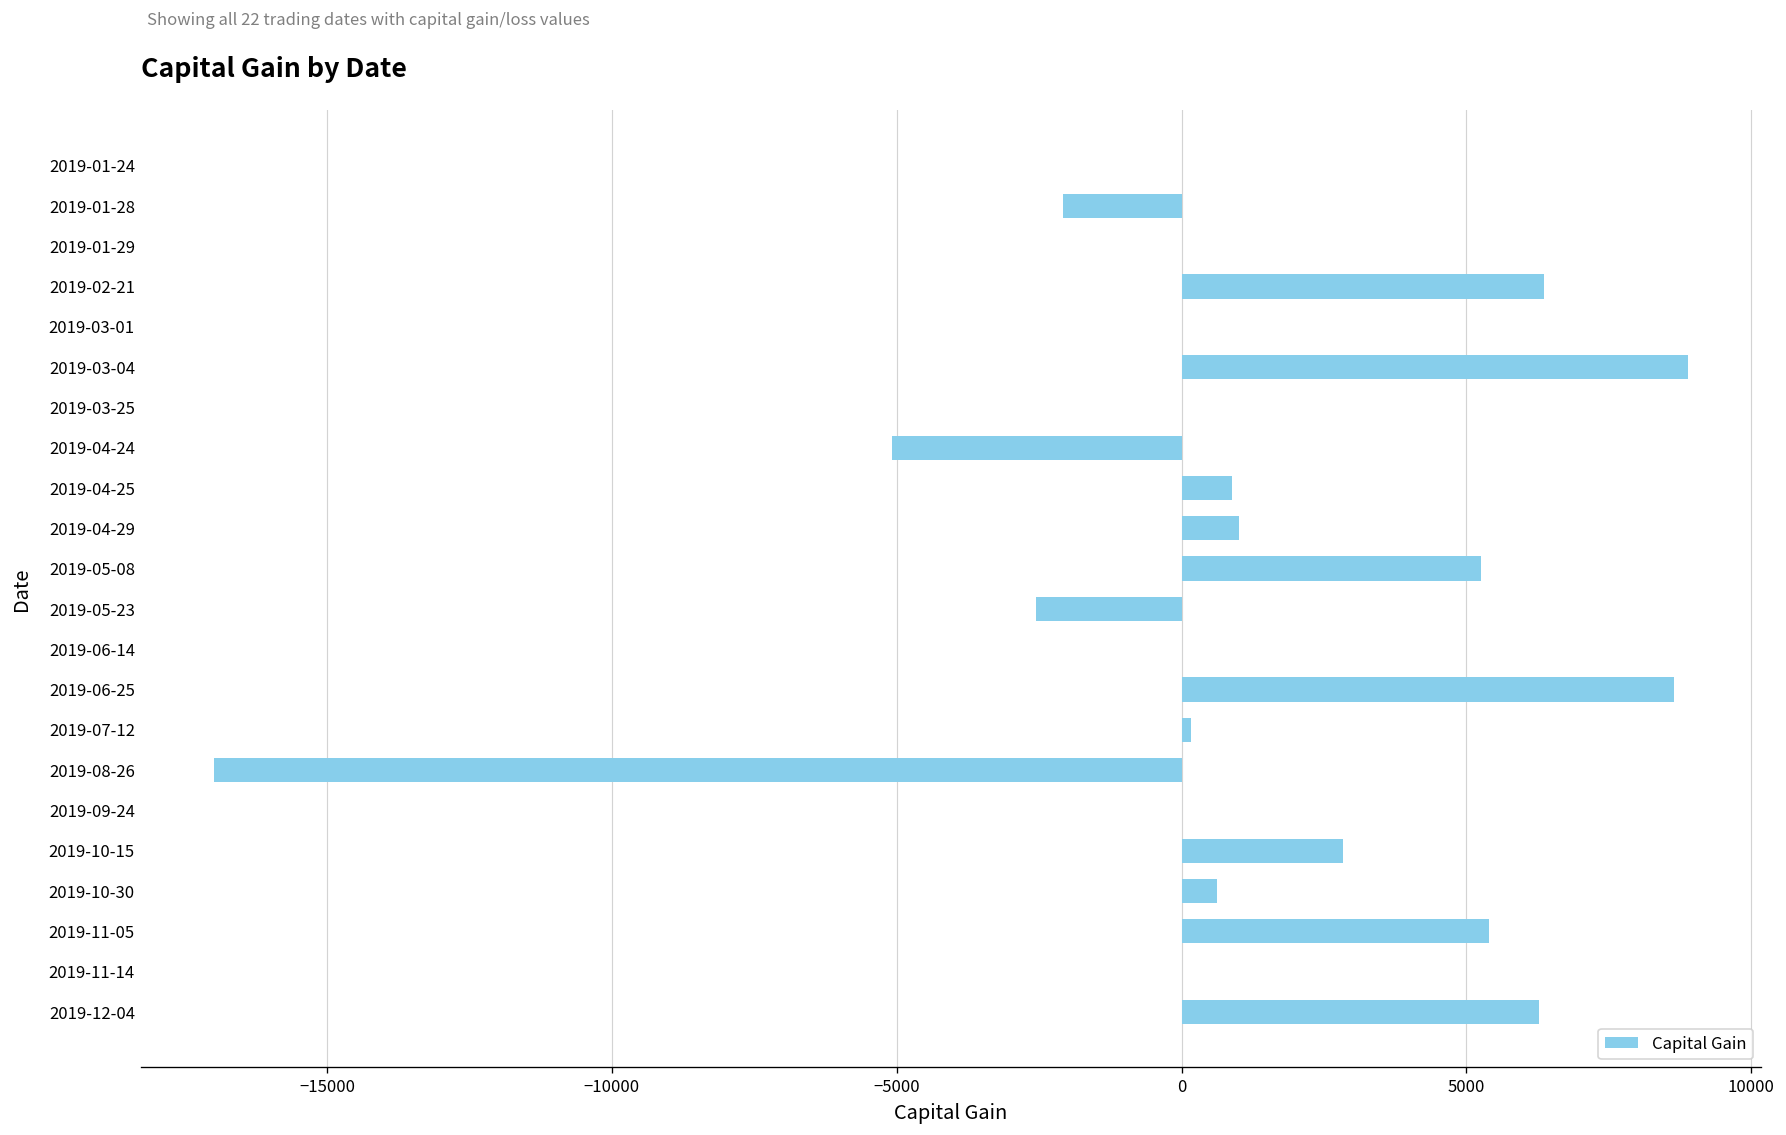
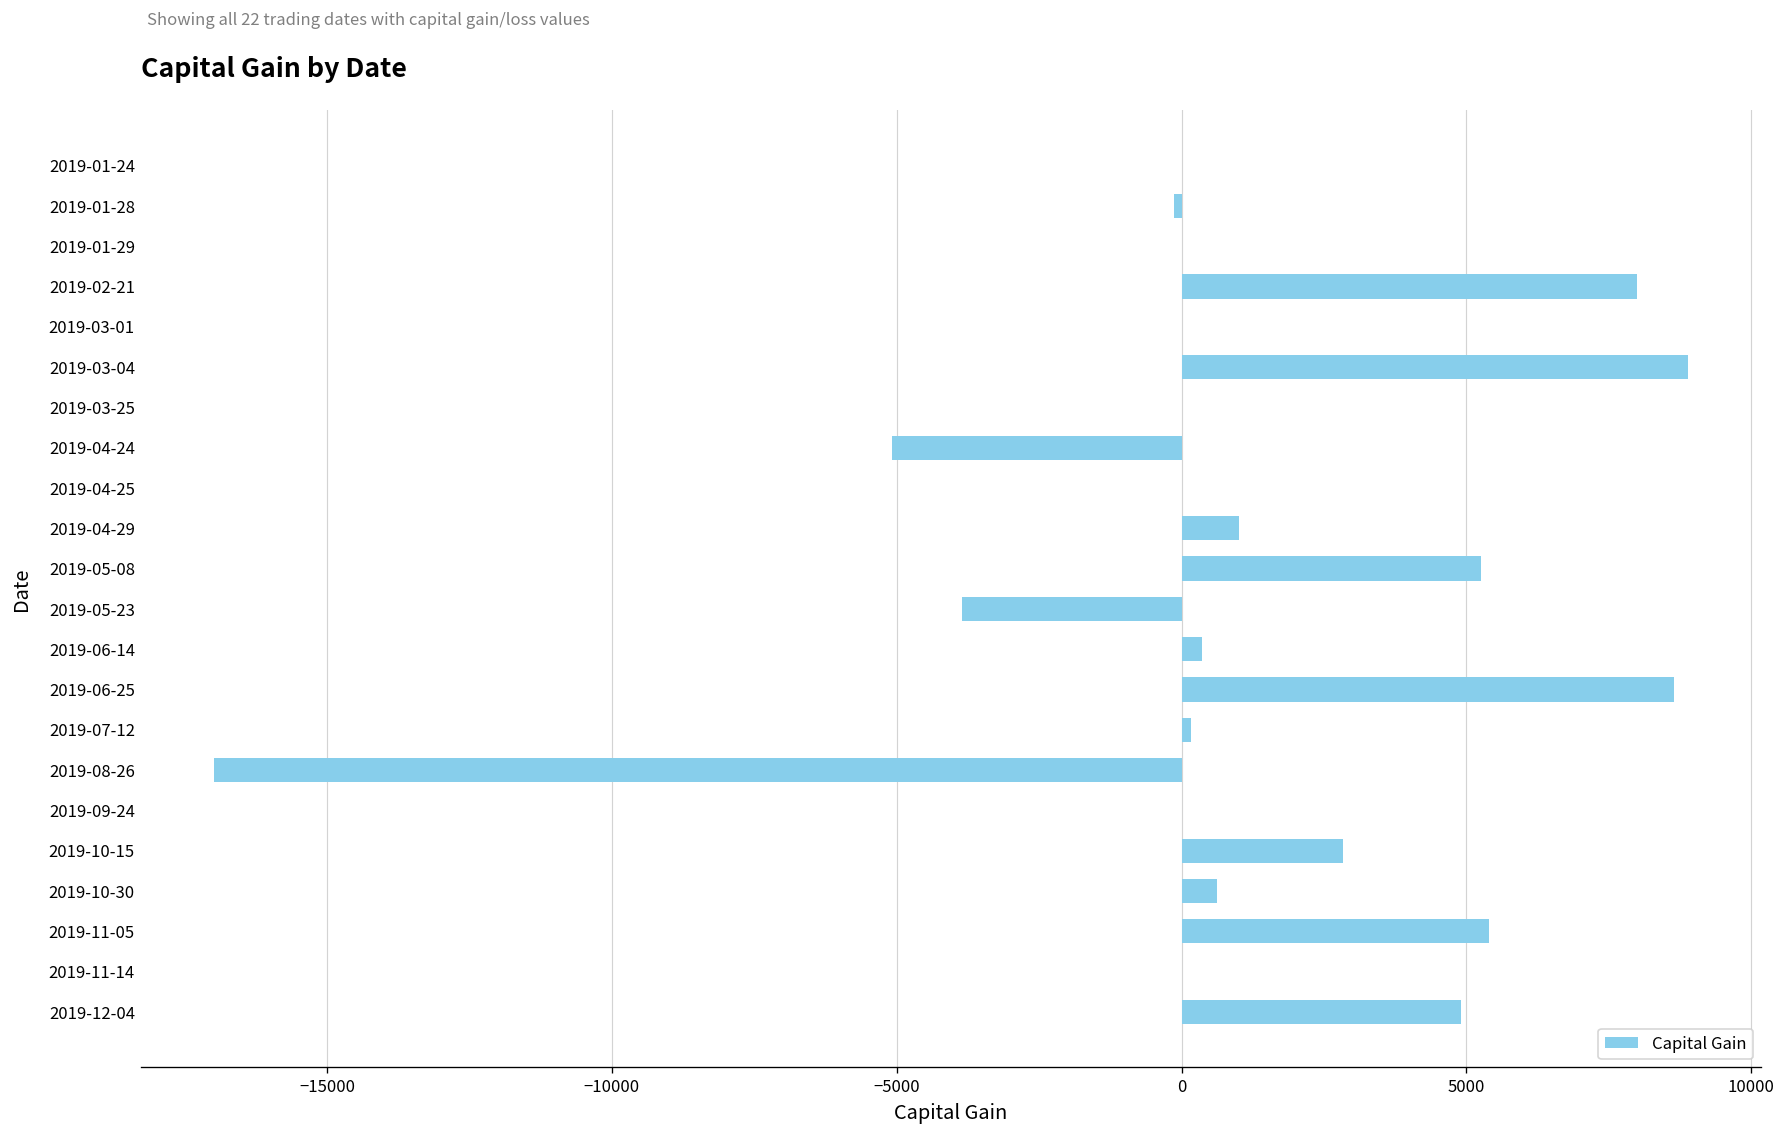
2019-01-28: -2100 -> -100
2019-02-21: 6400 -> 8000
2019-04-25: 900 -> 0
2019-05-23: -2600 -> -3900
2019-06-14: 0 -> 400
2019-12-04: 6300 -> 4900
